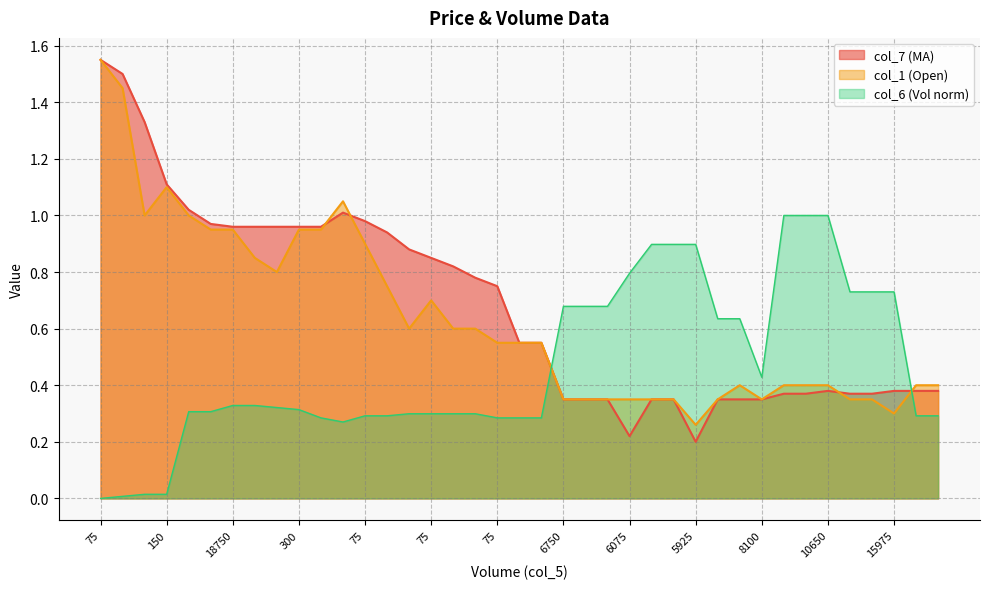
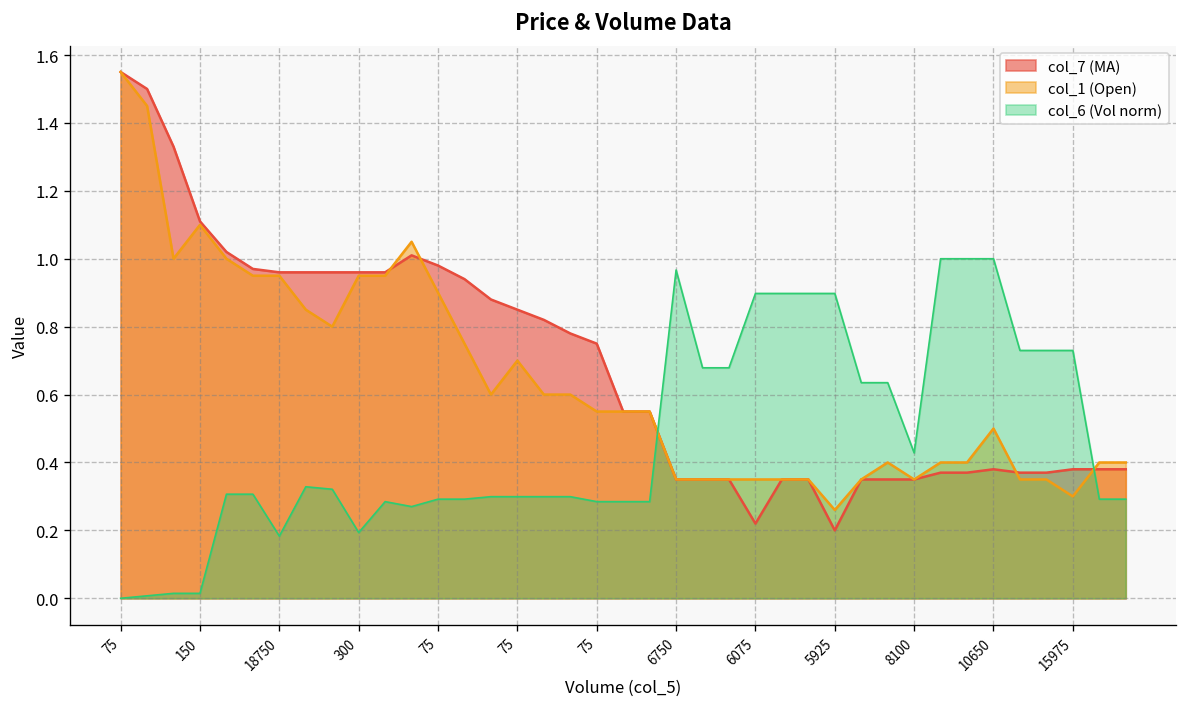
col_6 (Vol norm), 18750: 0.33 -> 0.18
col_6 (Vol norm), 300: 0.31 -> 0.19
col_6 (Vol norm), 6750: 0.68 -> 0.97
col_6 (Vol norm), 6075: 0.80 -> 0.90
col_1 (Open), 10650: 0.4 -> 0.5
